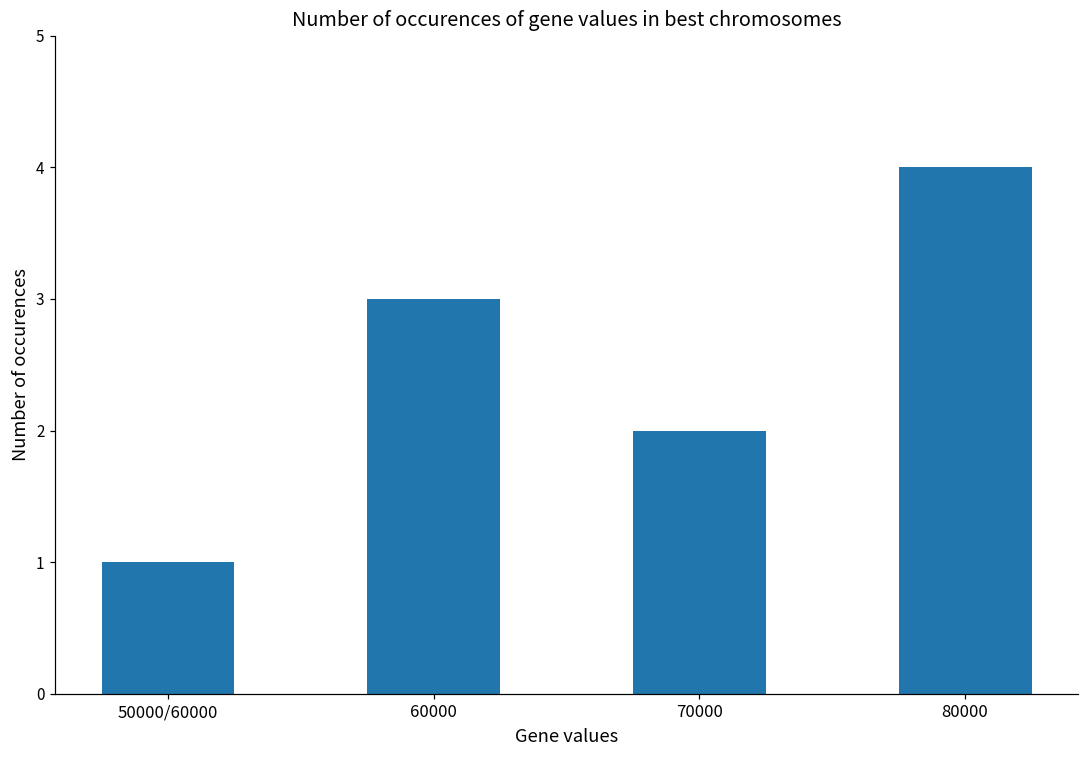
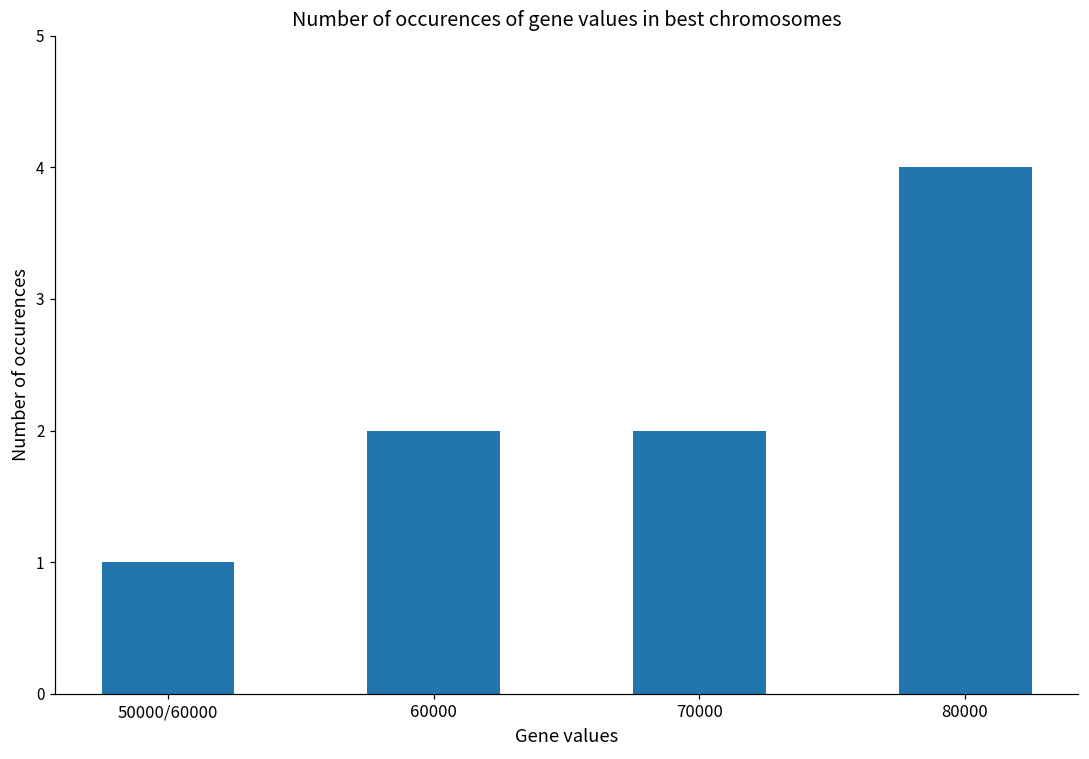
60000: 3 -> 2
